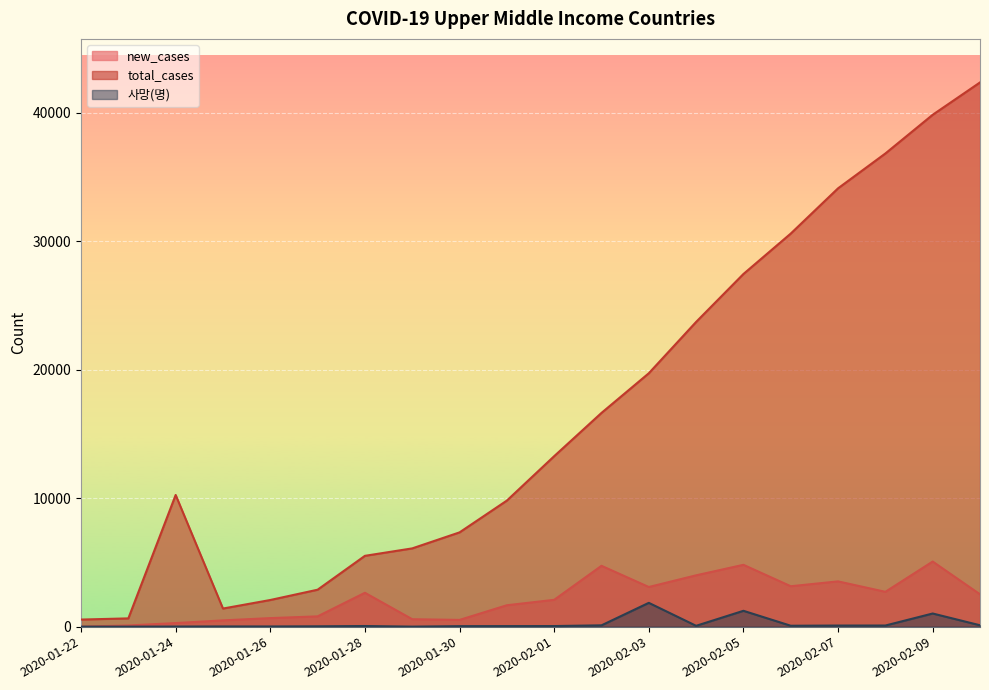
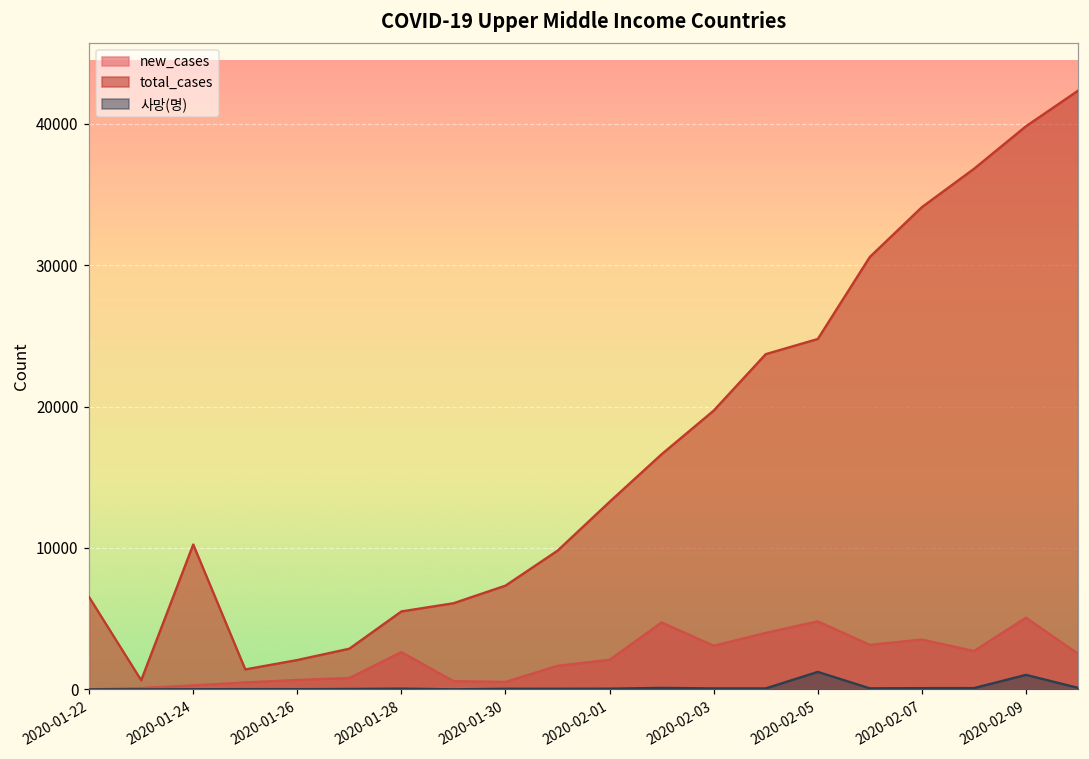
total_cases, 2020-01-22: 600 -> 6500
사망(명), 2020-02-03: 1900 -> 100
total_cases, 2020-02-05: 27400 -> 24800
